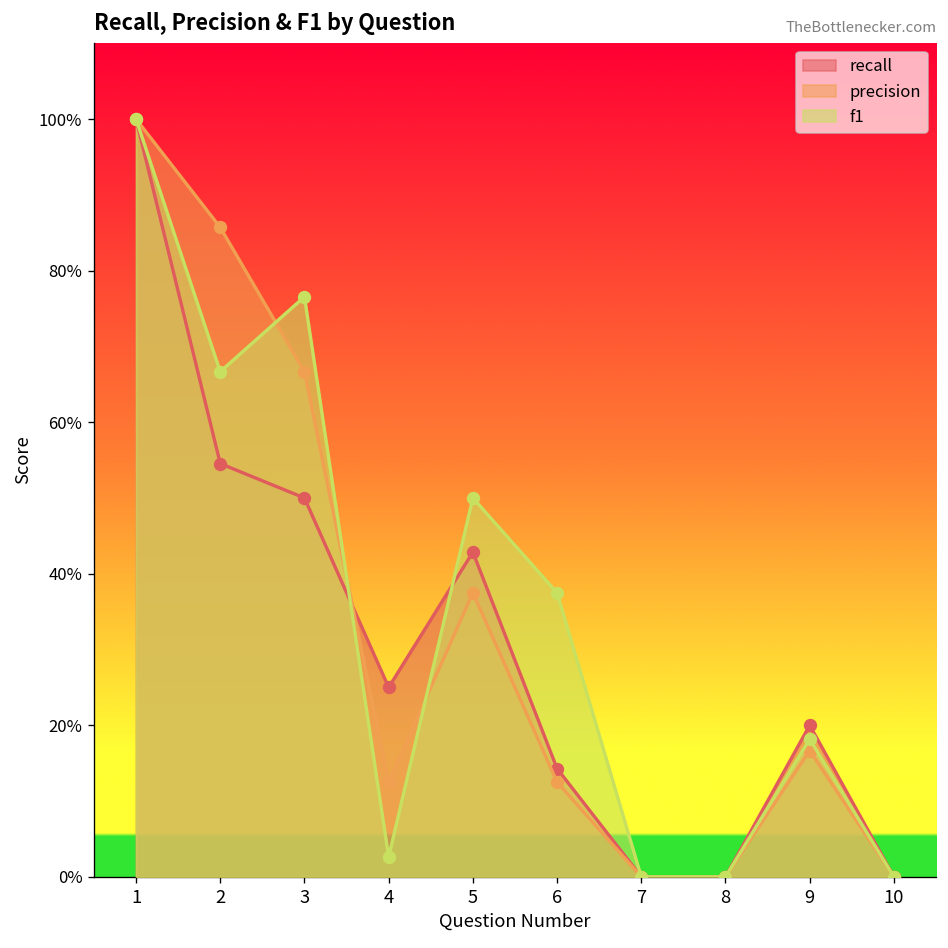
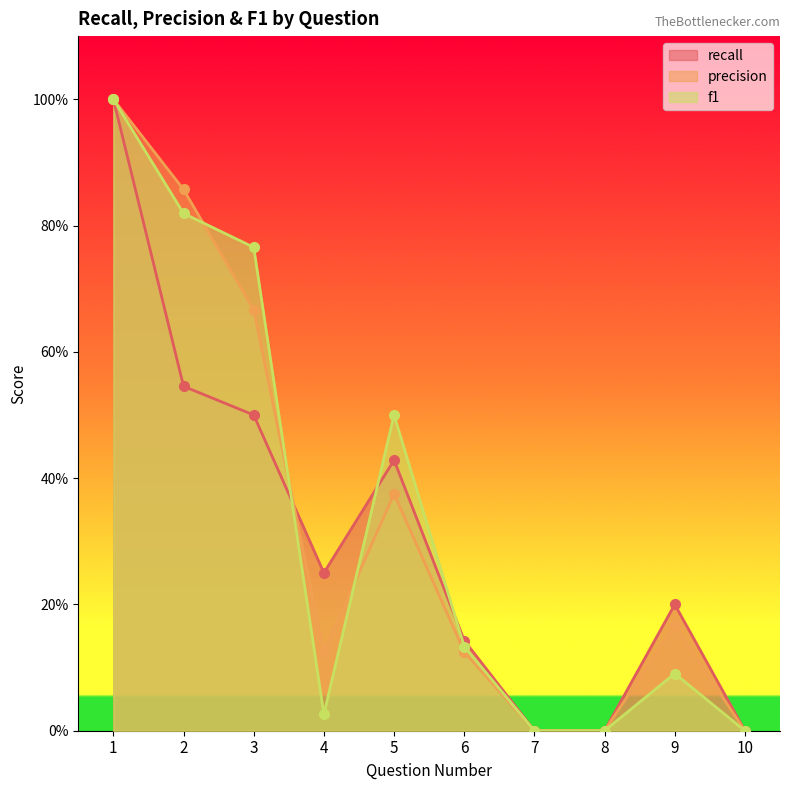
f1, 2: 67% -> 82%
f1, 6: 37% -> 13%
f1, 9: 18% -> 9%
